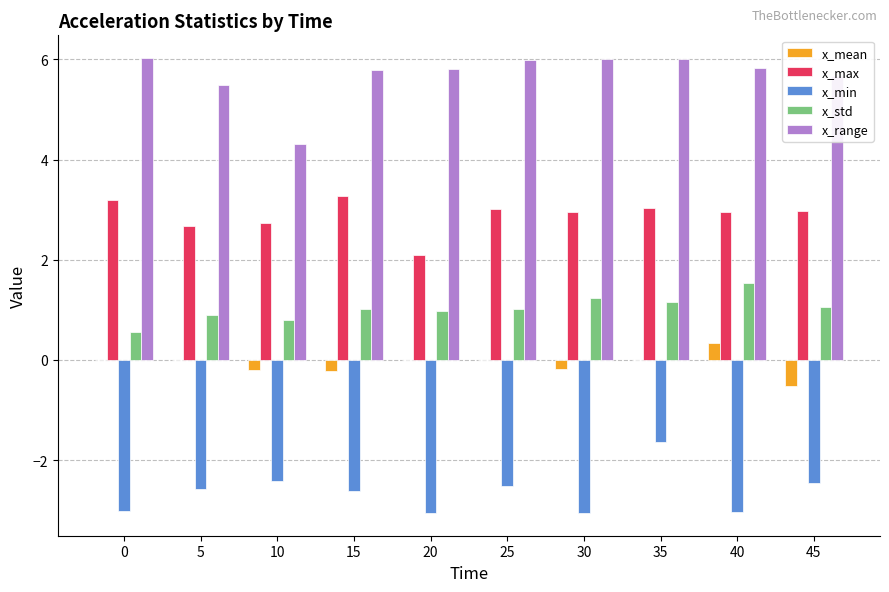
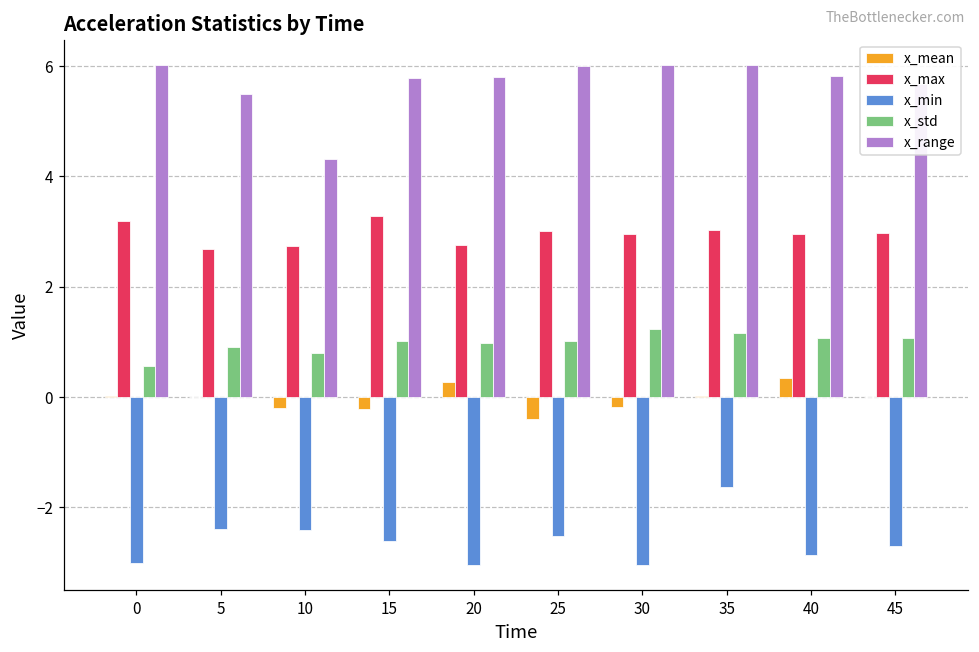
x_min, 5: -2.6 -> -2.4
x_mean, 20: 0.0 -> 0.3
x_max, 20: 2.1 -> 2.8
x_mean, 25: 0.0 -> -0.4
x_min, 40: -3.0 -> -2.9
x_std, 40: 1.5 -> 1.1
x_mean, 45: -0.5 -> 0.0
x_min, 45: -2.5 -> -2.7
